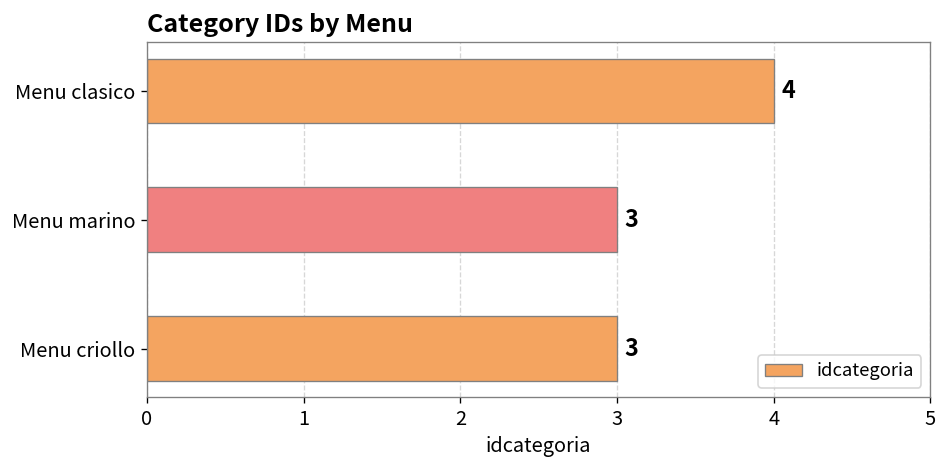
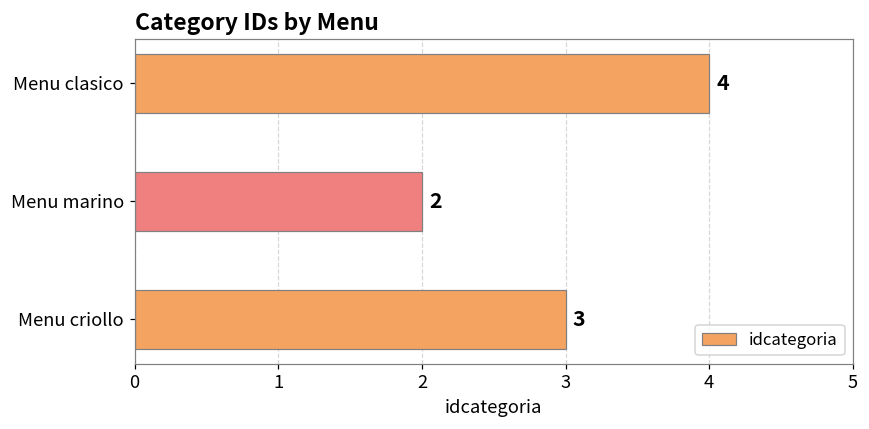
Menu marino: 3 -> 2
